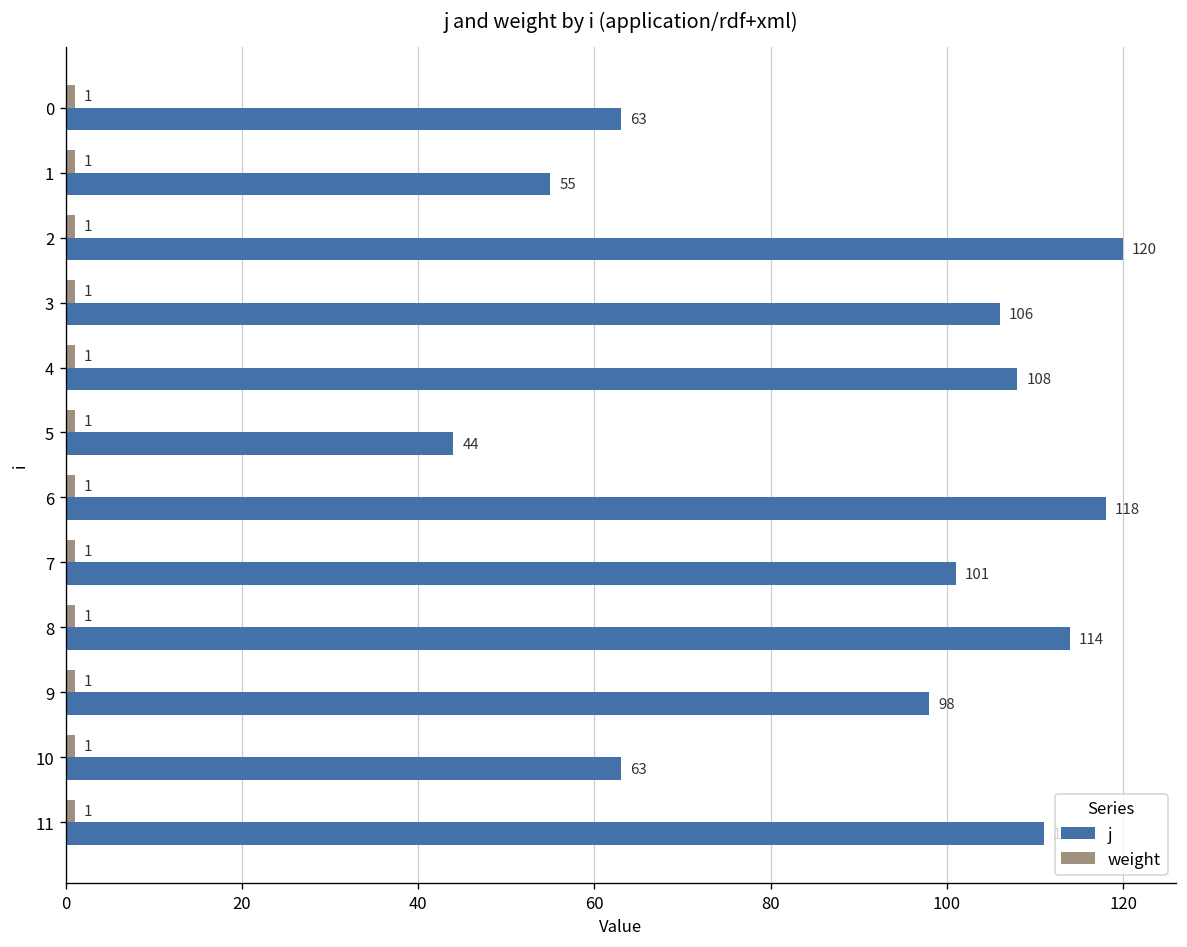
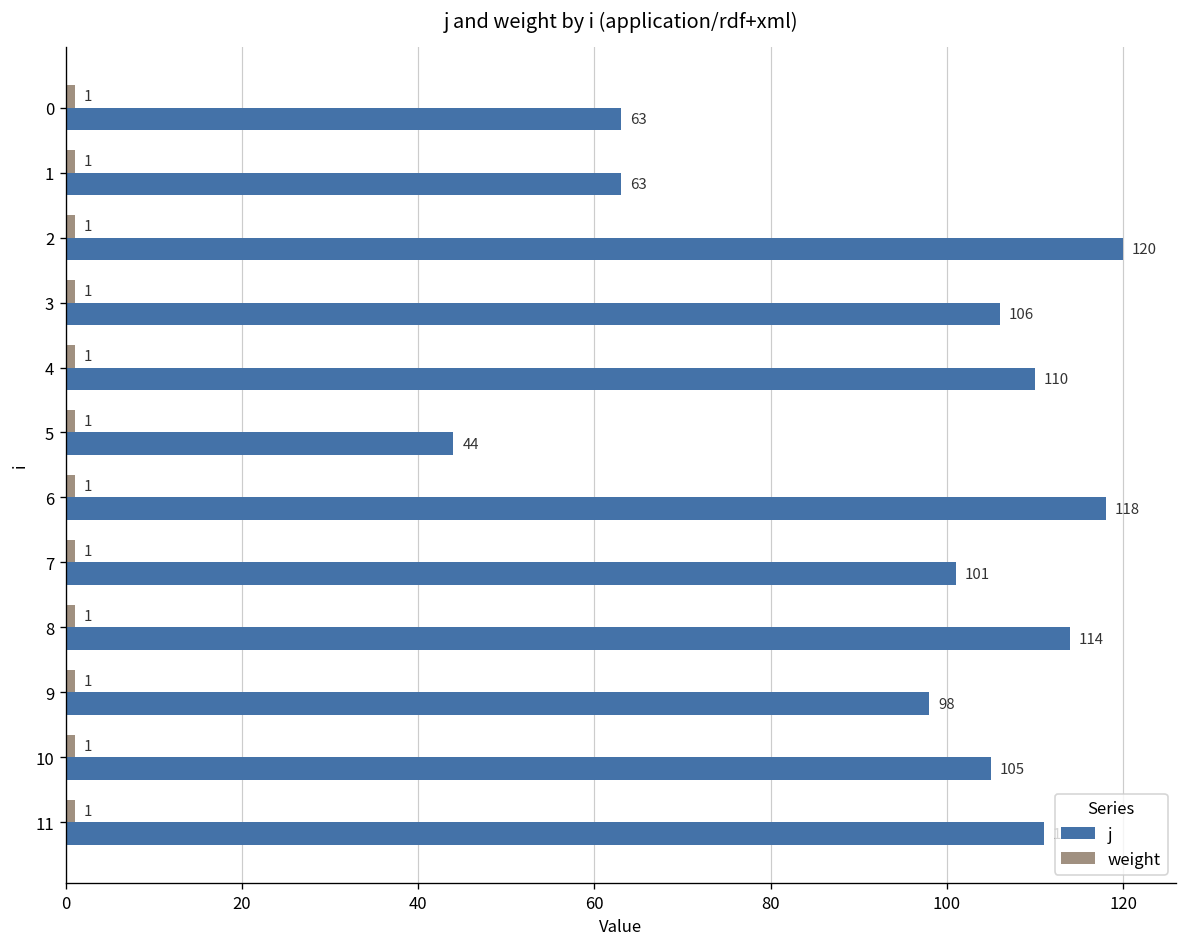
j, 1: 55 -> 63
j, 4: 108 -> 110
j, 10: 63 -> 105
